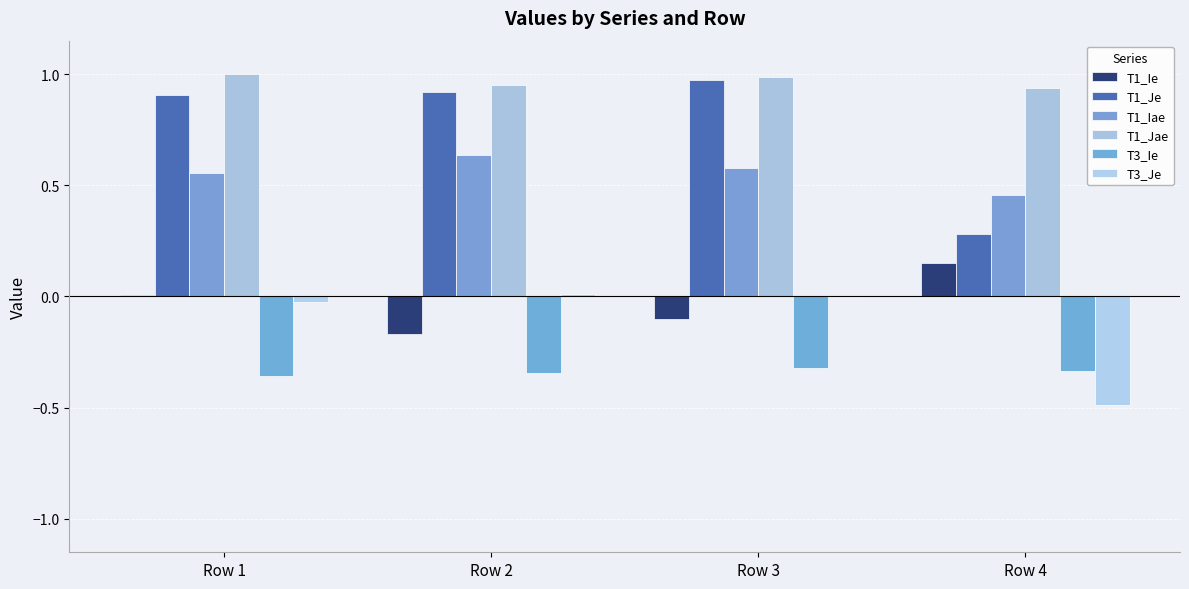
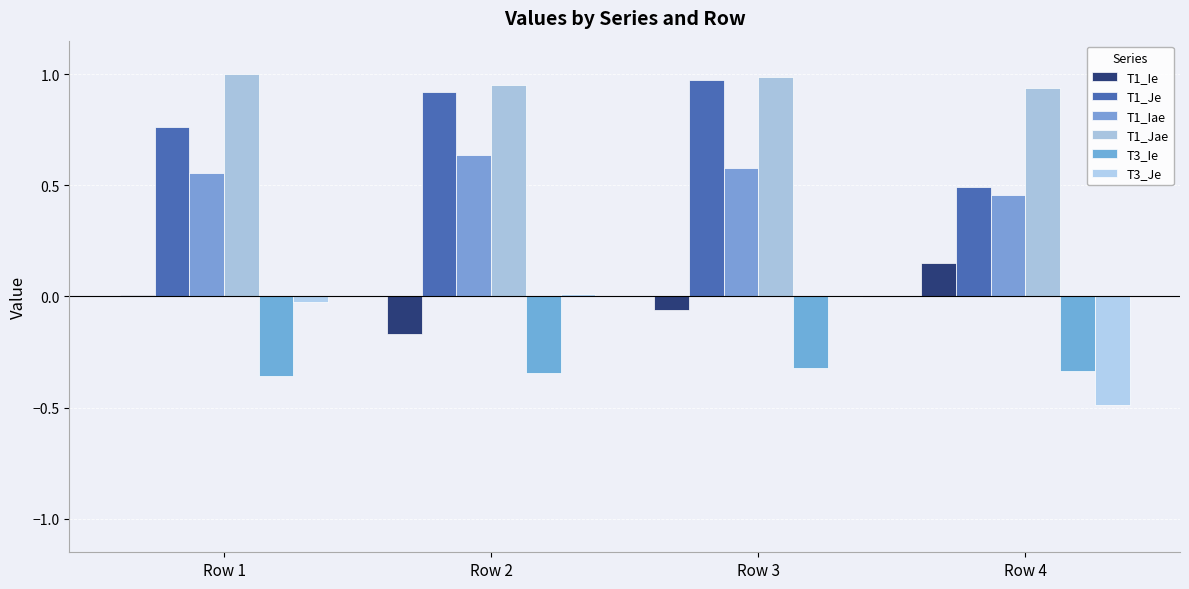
T1_Je, Row 1: 0.91 -> 0.76
T1_Ie, Row 3: -0.10 -> -0.06
T1_Je, Row 4: 0.28 -> 0.49
